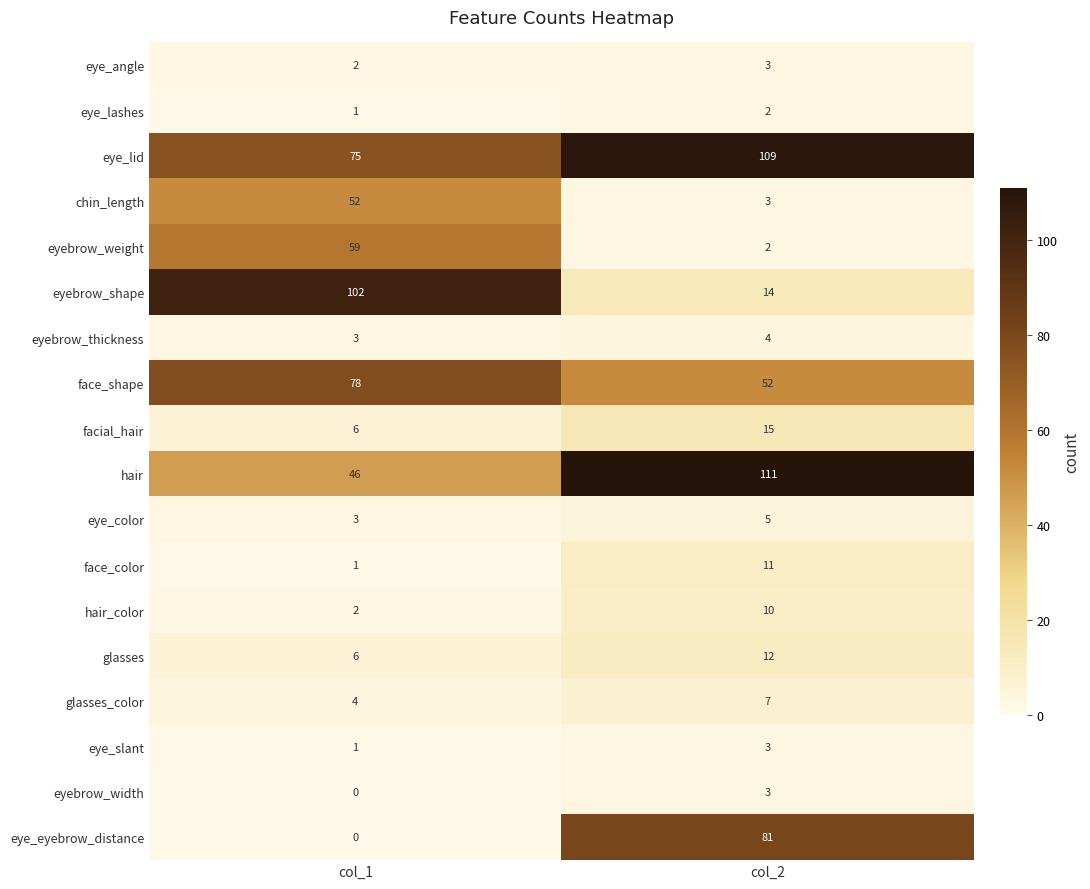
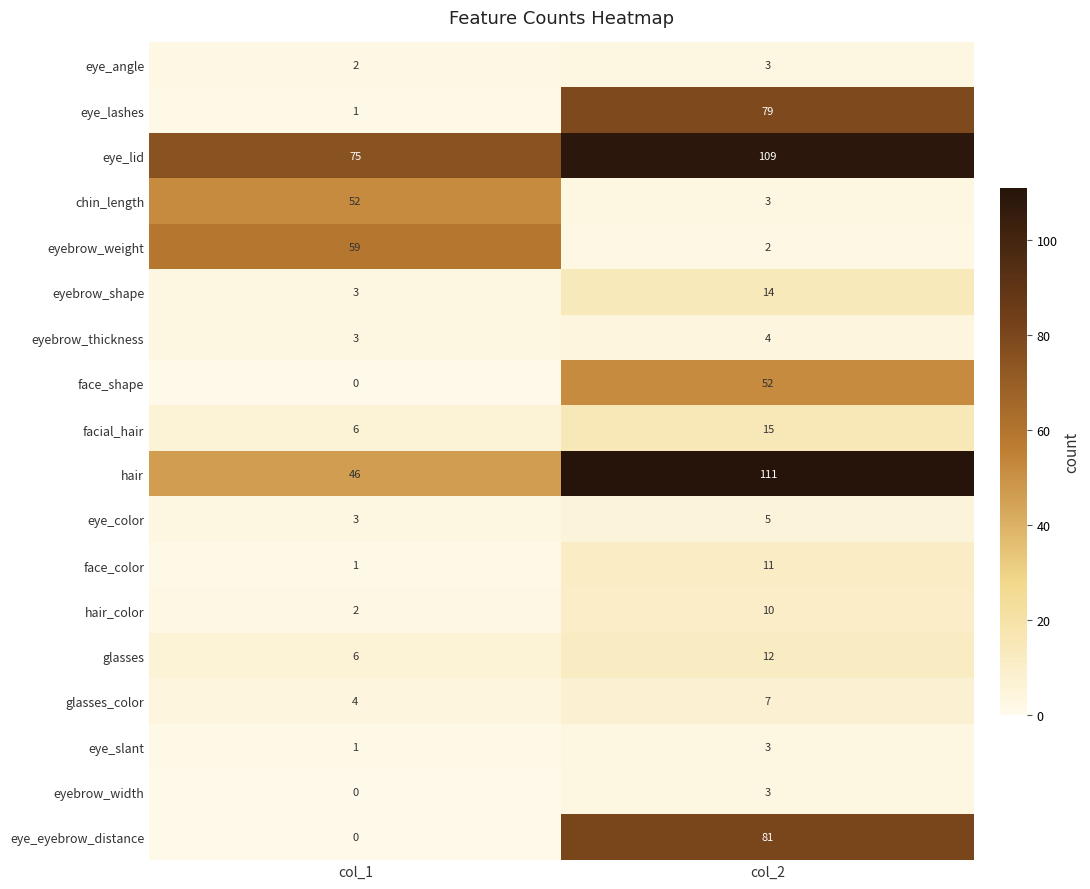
eye_lashes, col_2: 2 -> 79
eyebrow_shape, col_1: 102 -> 3
face_shape, col_1: 78 -> 0
